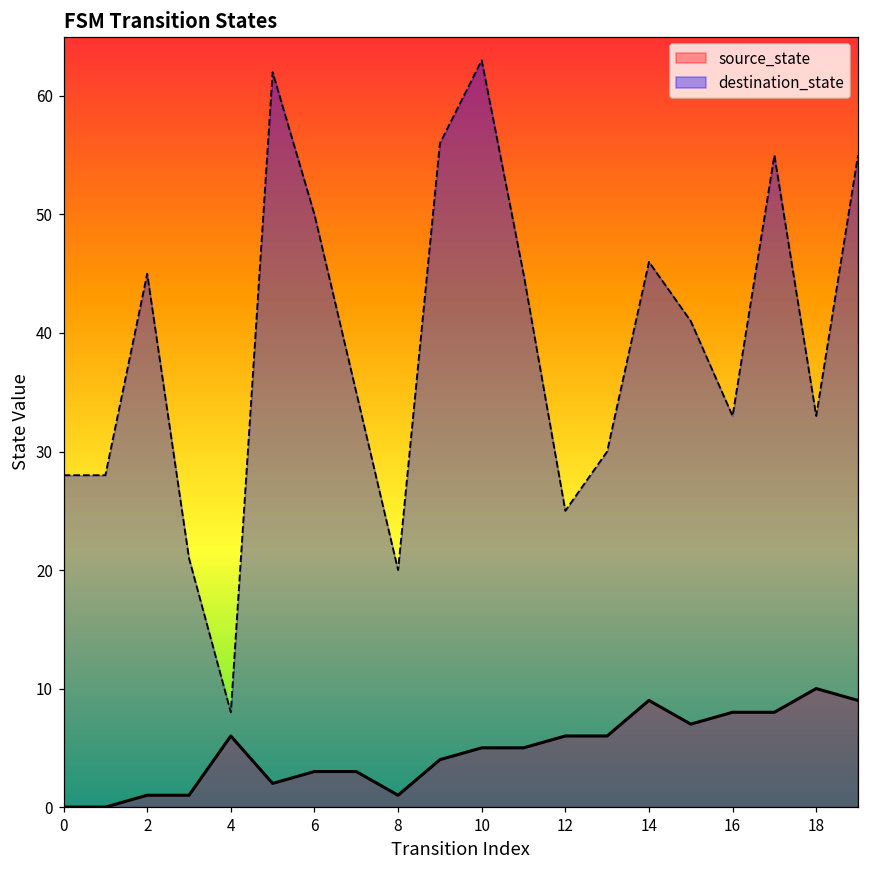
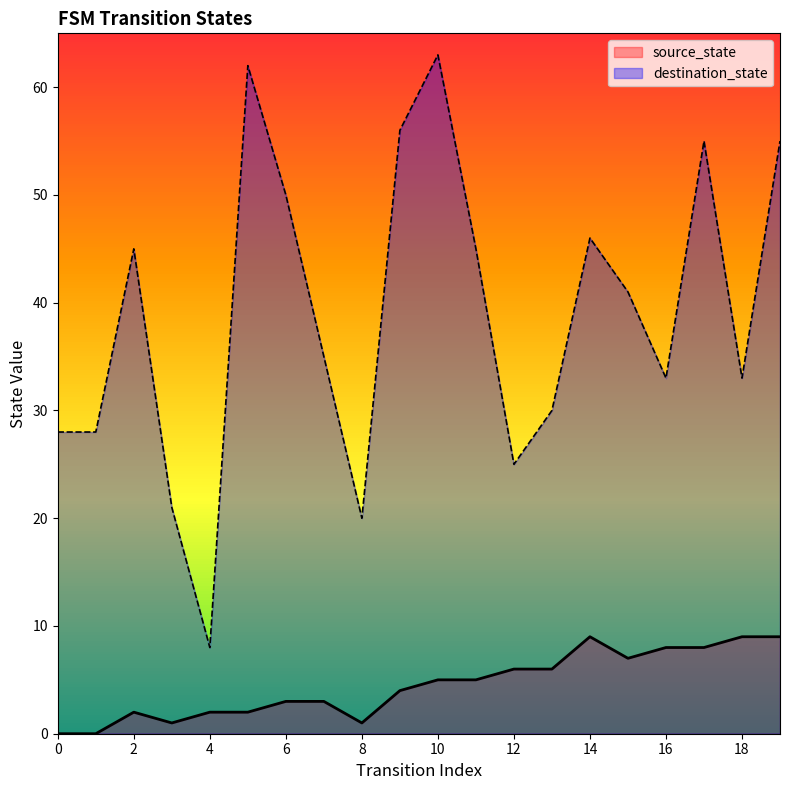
source_state, 2: 1 -> 2
source_state, 4: 6 -> 2
source_state, 18: 10 -> 9
